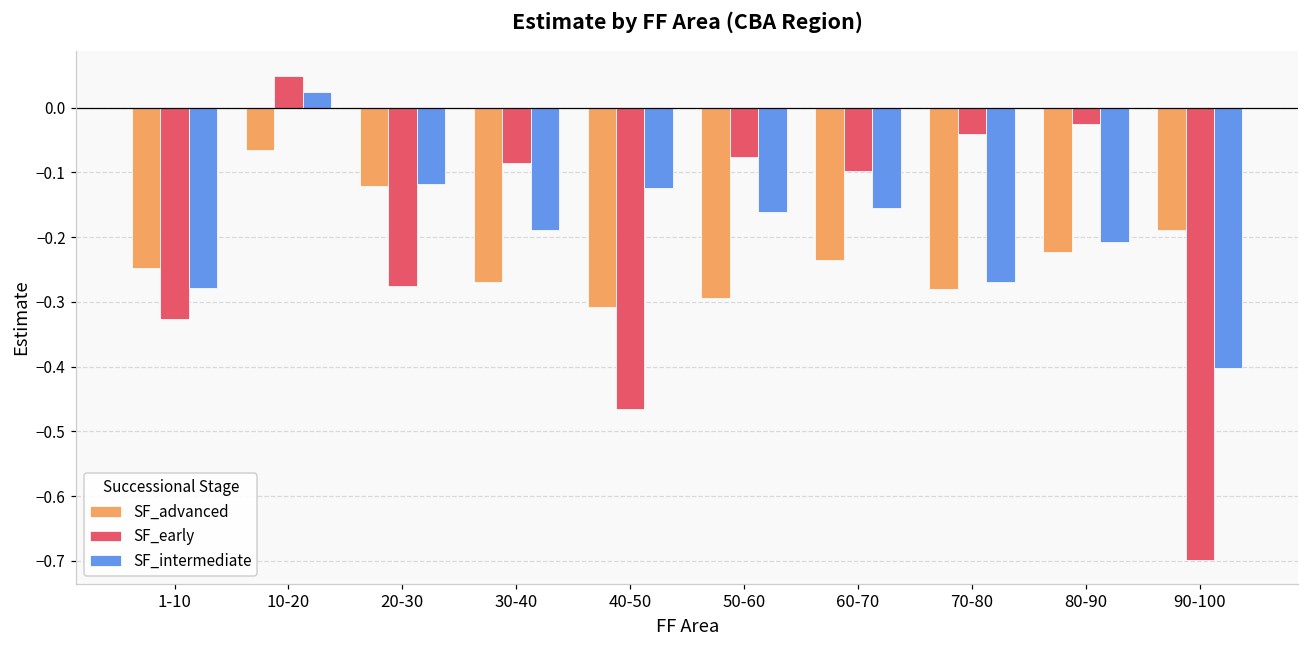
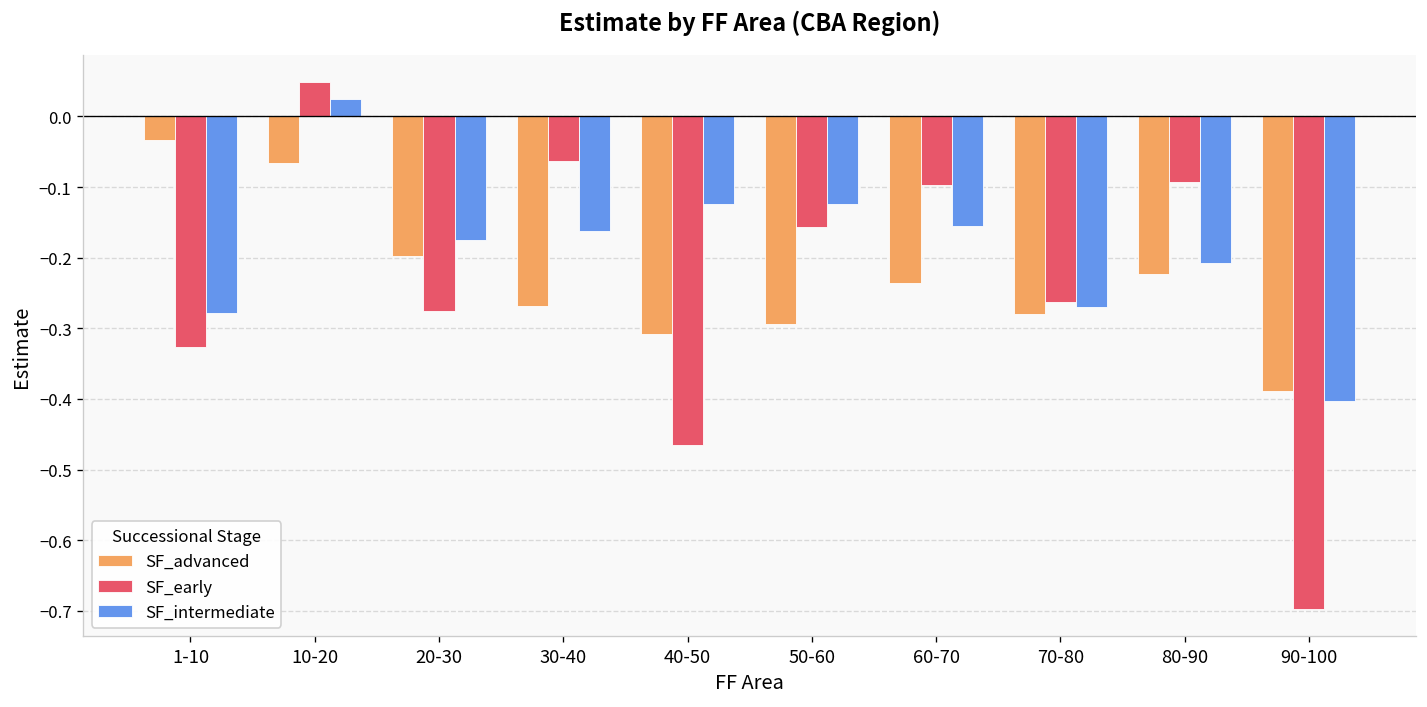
SF_advanced, 1-10: -0.25 -> -0.03
SF_advanced, 20-30: -0.12 -> -0.20
SF_intermediate, 20-30: -0.12 -> -0.17
SF_early, 30-40: -0.09 -> -0.06
SF_intermediate, 30-40: -0.19 -> -0.16
SF_early, 50-60: -0.08 -> -0.16
SF_intermediate, 50-60: -0.16 -> -0.12
SF_early, 70-80: -0.04 -> -0.26
SF_early, 80-90: -0.02 -> -0.09
SF_advanced, 90-100: -0.19 -> -0.39
